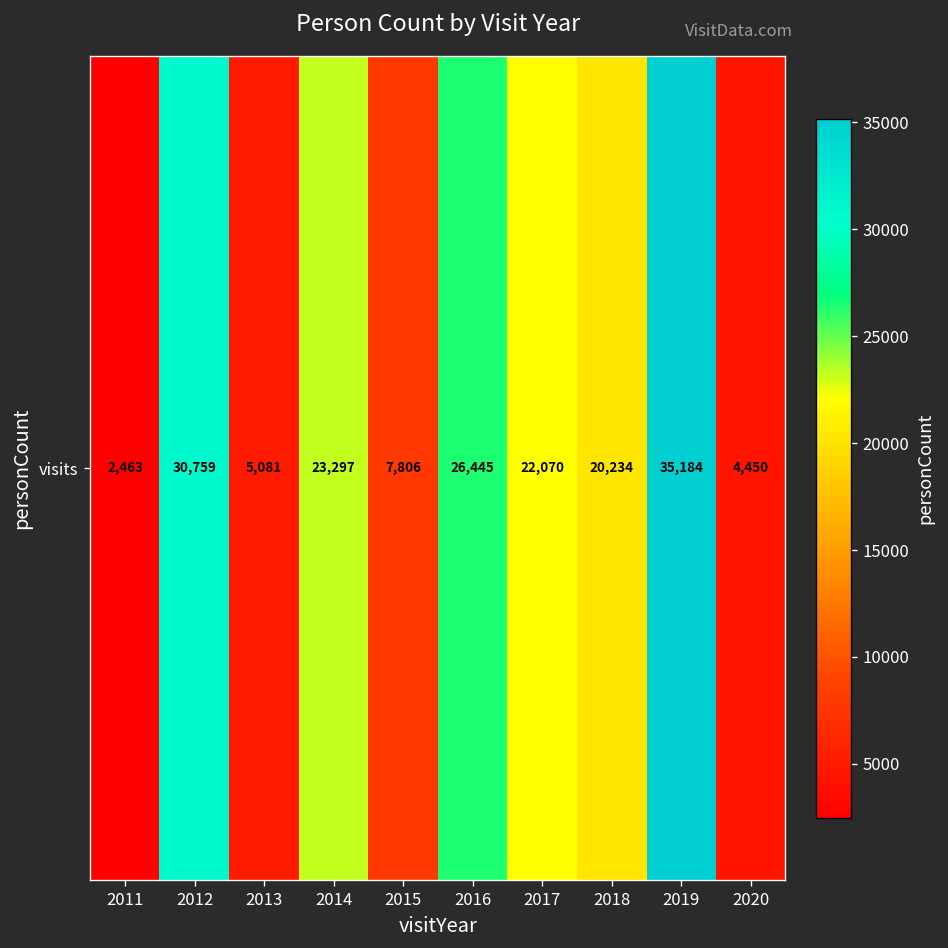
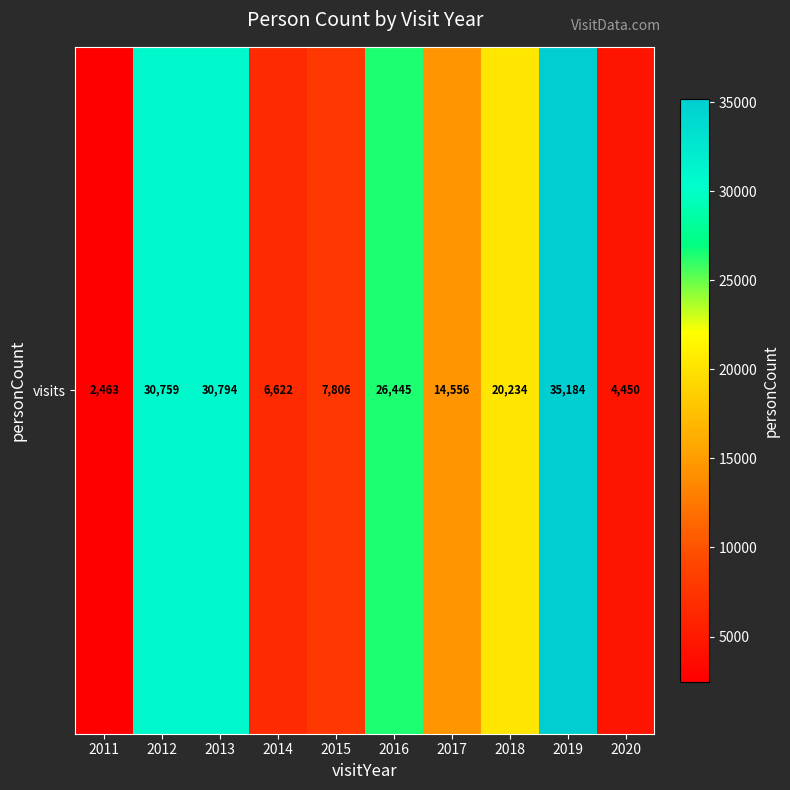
visits, 2013: 5,081 -> 30,794
visits, 2014: 23,297 -> 6,622
visits, 2017: 22,070 -> 14,556
